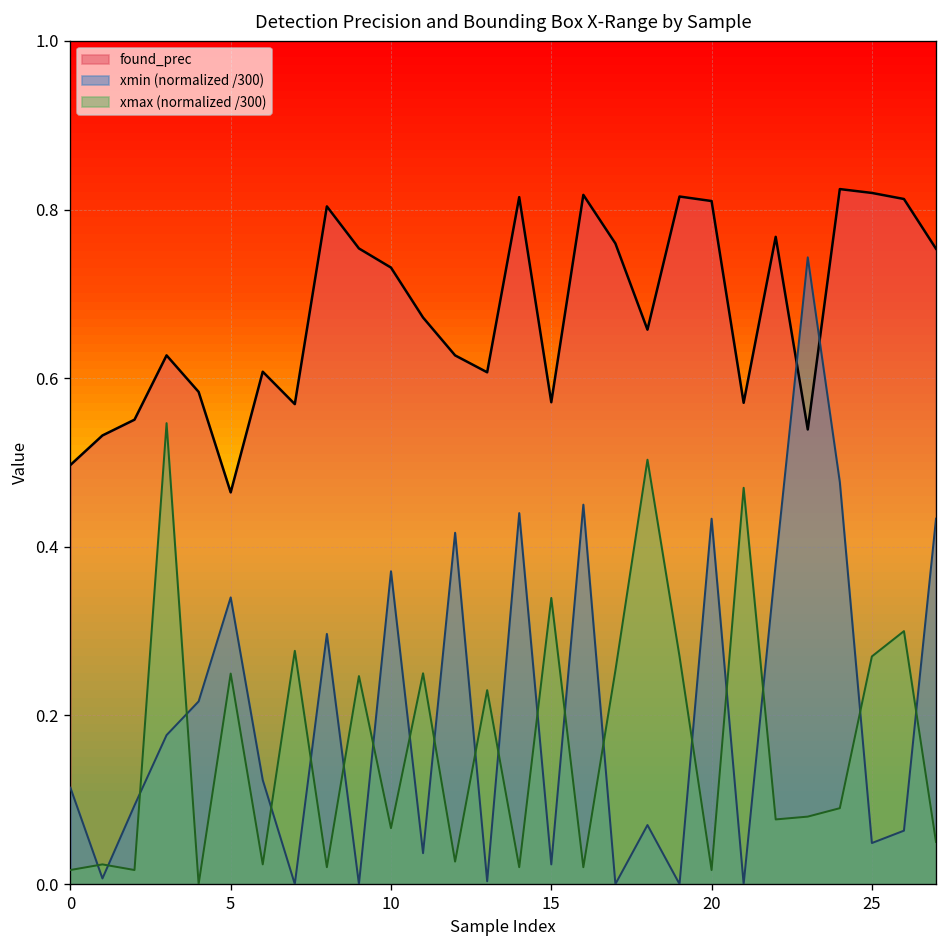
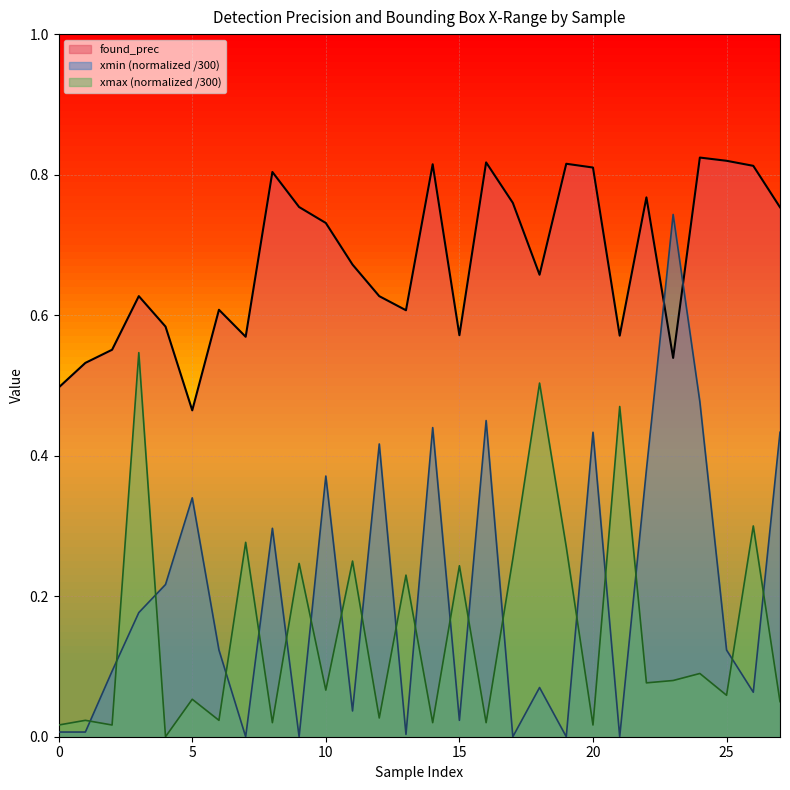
xmin (normalized /300), 0: 0.11 -> 0.01
xmax (normalized /300), 5: 0.25 -> 0.05
xmax (normalized /300), 15: 0.34 -> 0.24
xmin (normalized /300), 25: 0.05 -> 0.12
xmax (normalized /300), 25: 0.27 -> 0.06
